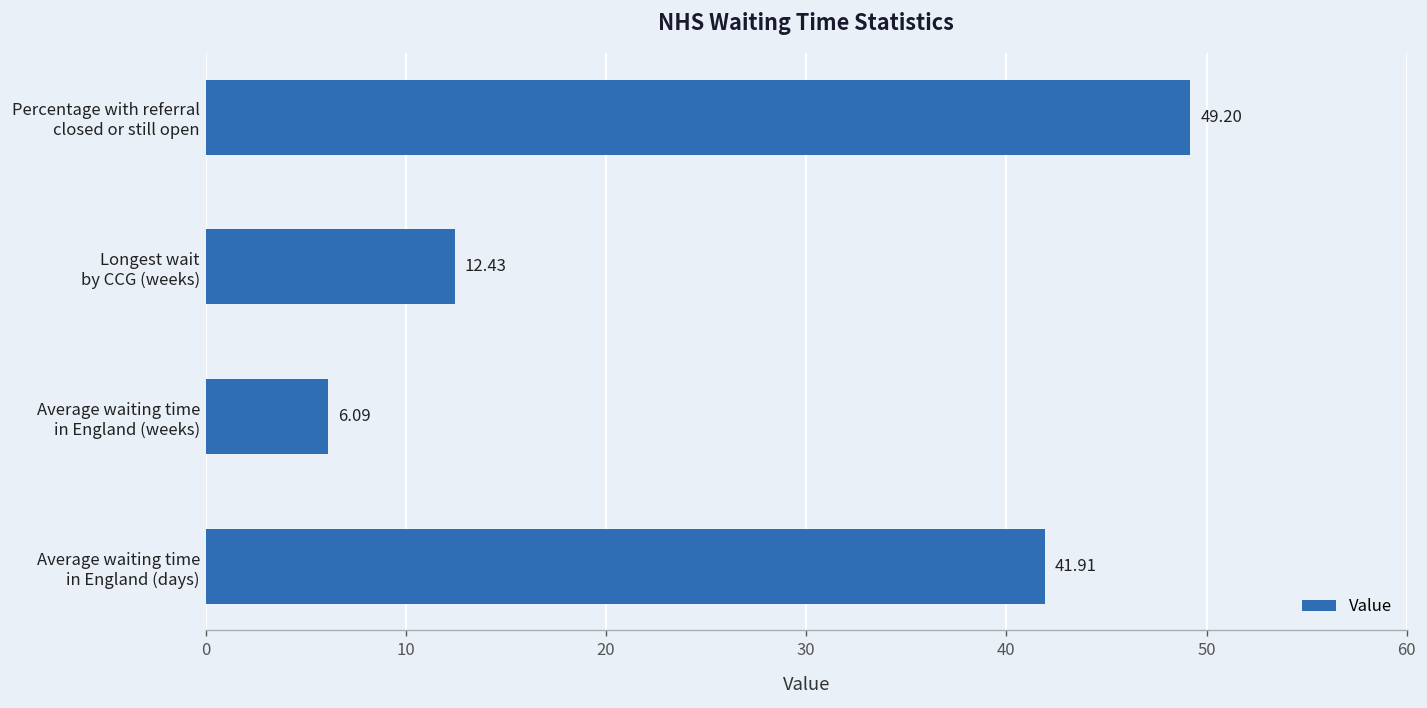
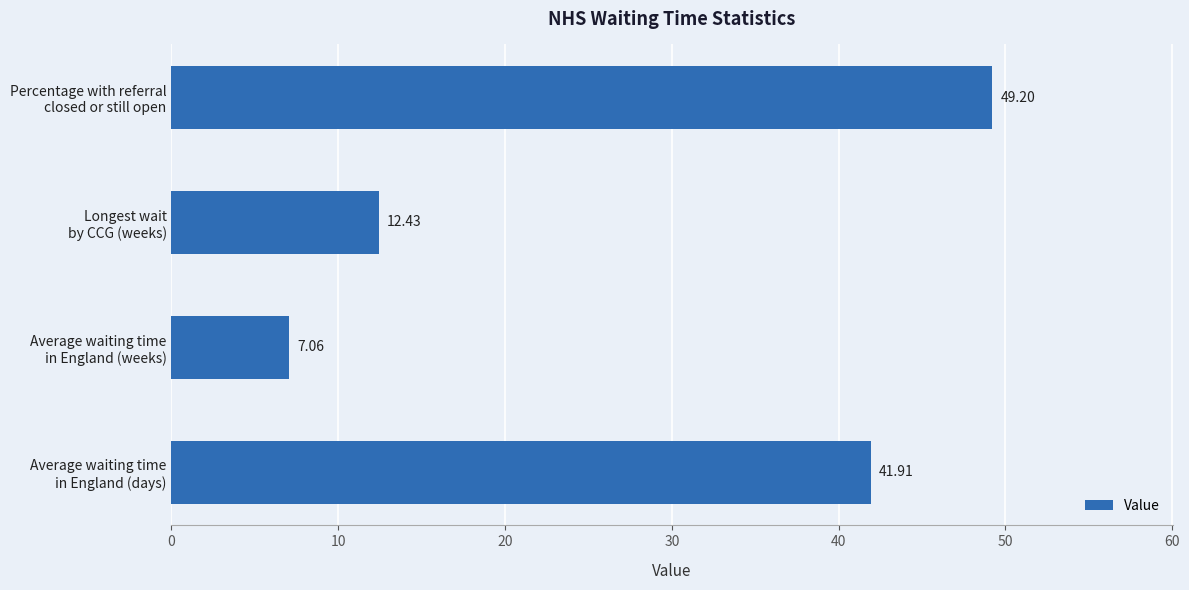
Average waiting time in England (weeks): 6.09 -> 7.06
